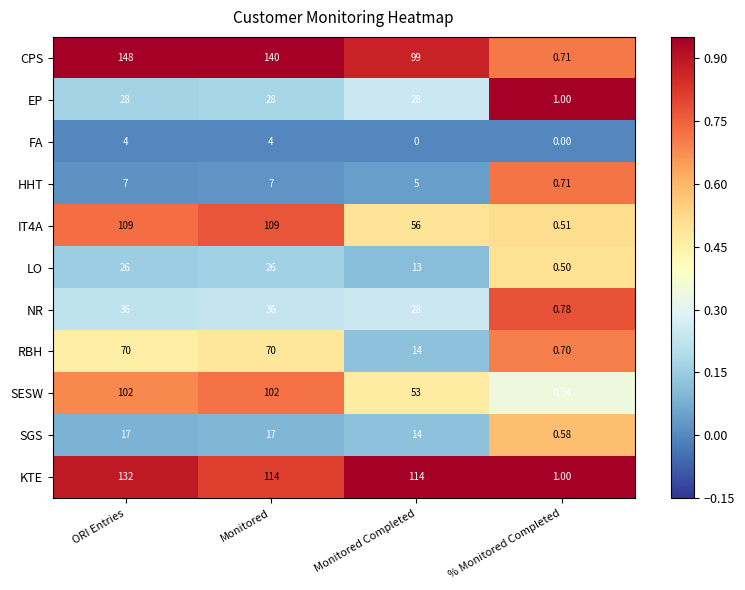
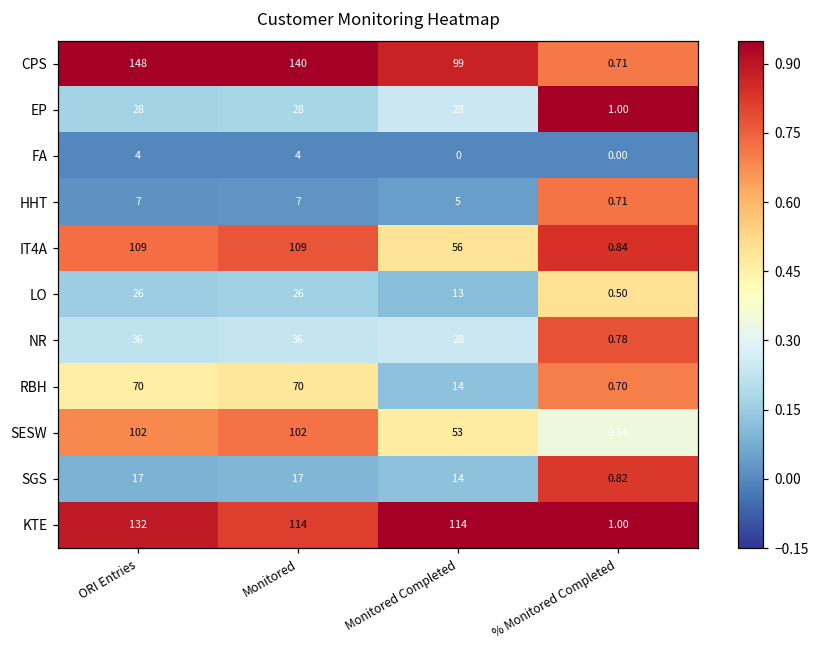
IT4A, % Monitored Completed: 0.51 -> 0.84
SGS, % Monitored Completed: 0.58 -> 0.82
